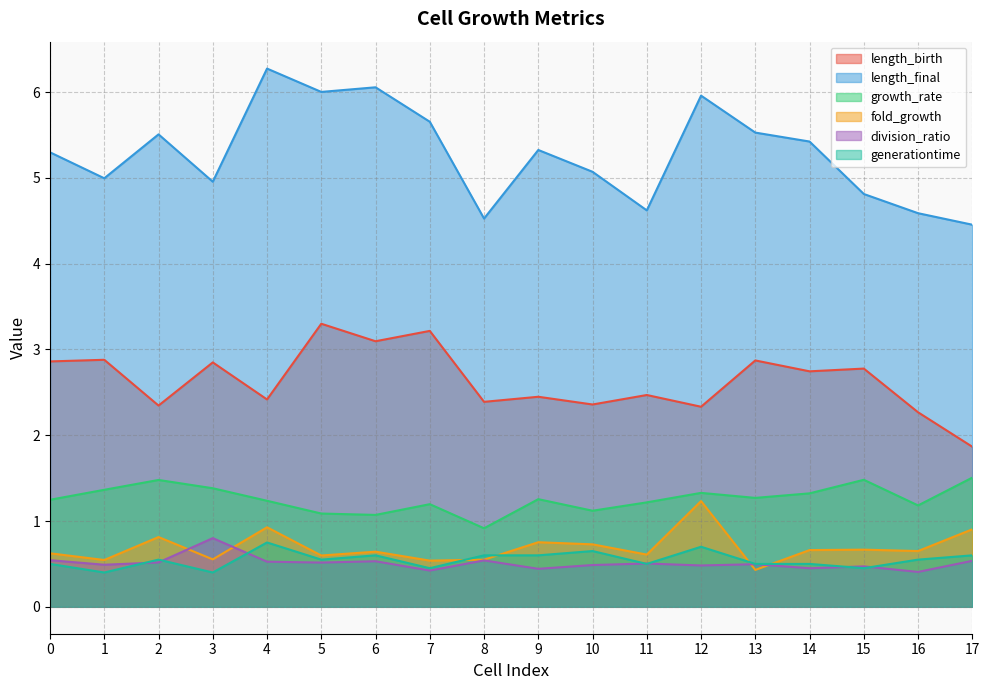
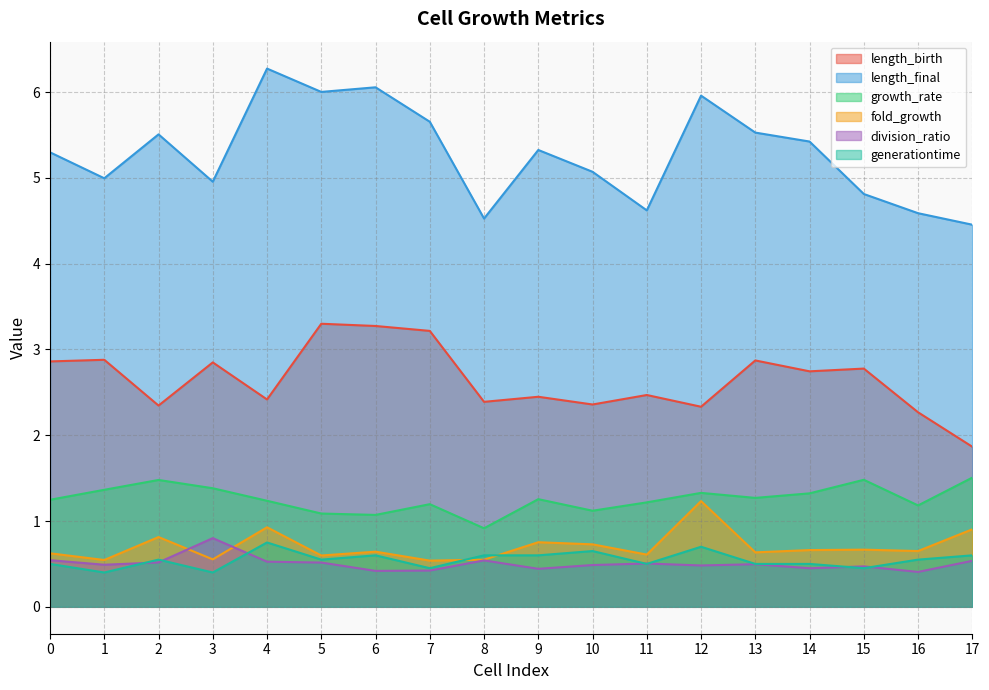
length_birth, 6: 3.1 -> 3.3
division_ratio, 6: 0.5 -> 0.4
fold_growth, 13: 0.4 -> 0.6
